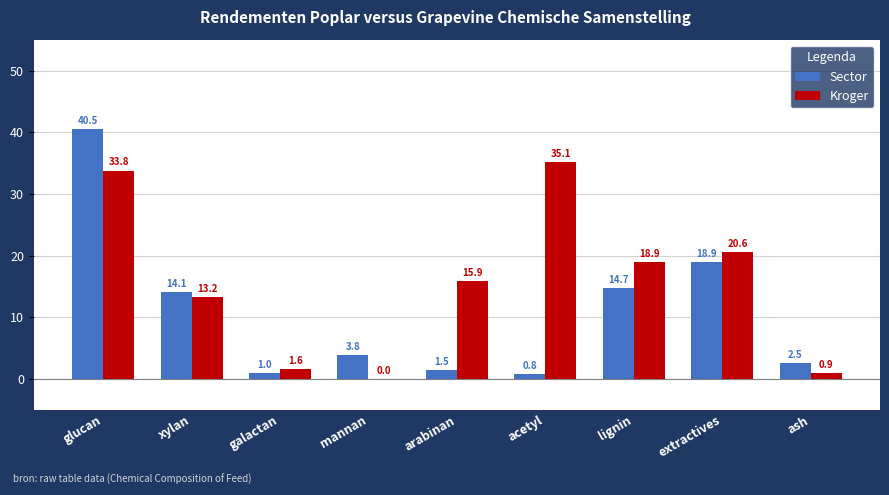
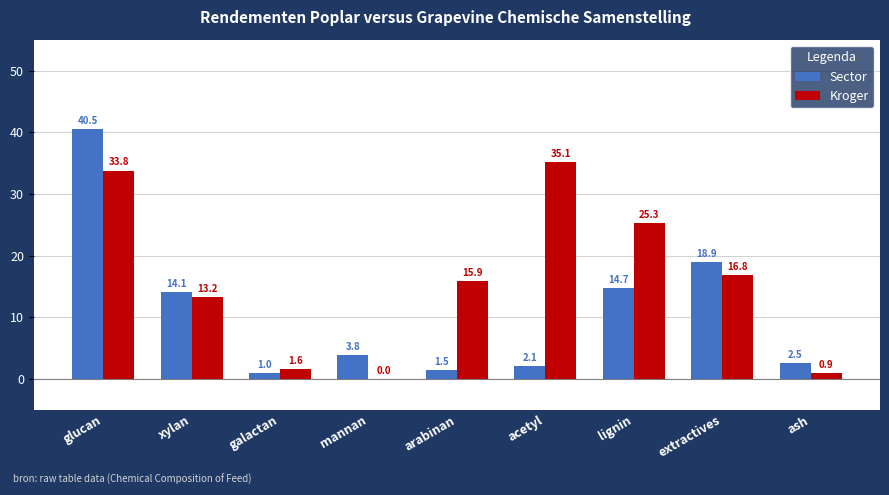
Sector, acetyl: 0.8 -> 2.1
Kroger, lignin: 18.9 -> 25.3
Kroger, extractives: 20.6 -> 16.8
